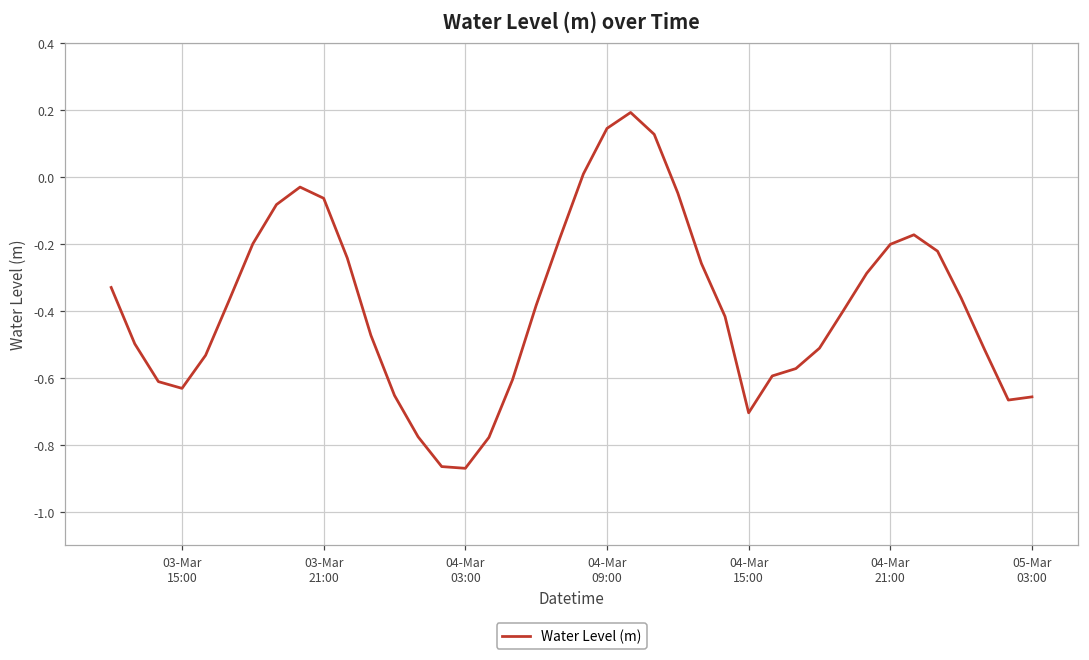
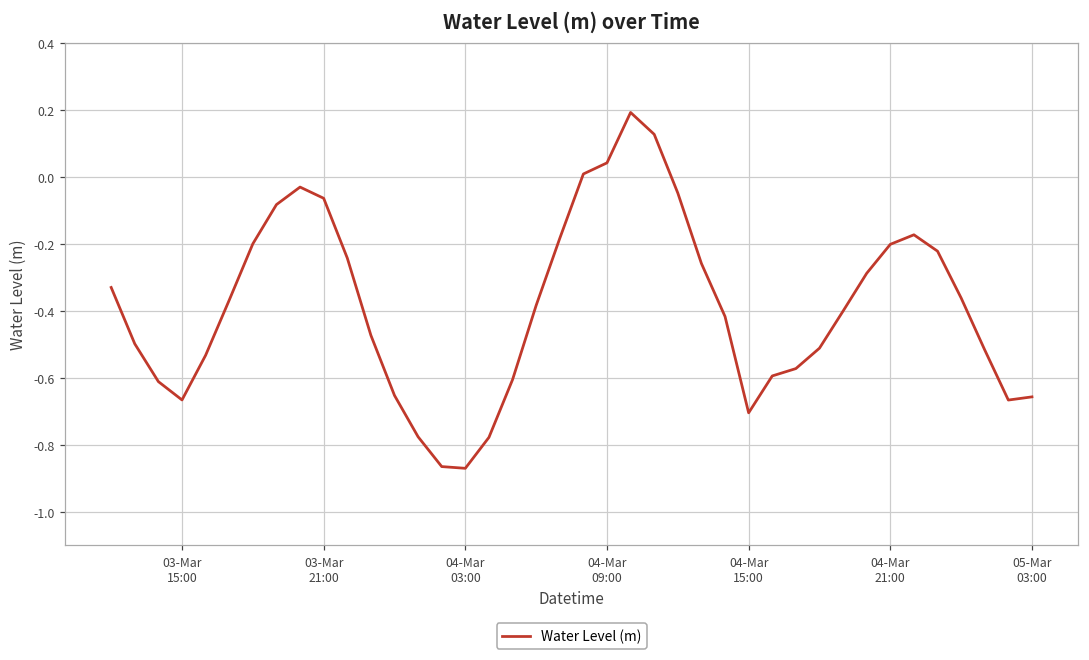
03-Mar 15:00: -0.63 -> -0.67
04-Mar 09:00: 0.14 -> 0.04
